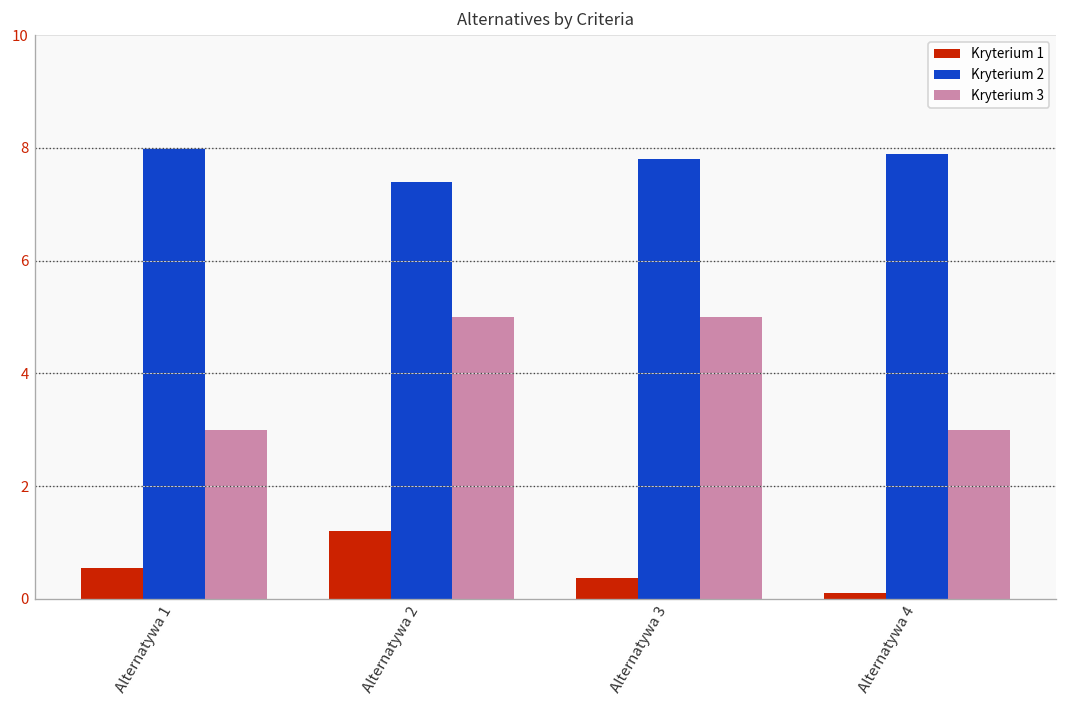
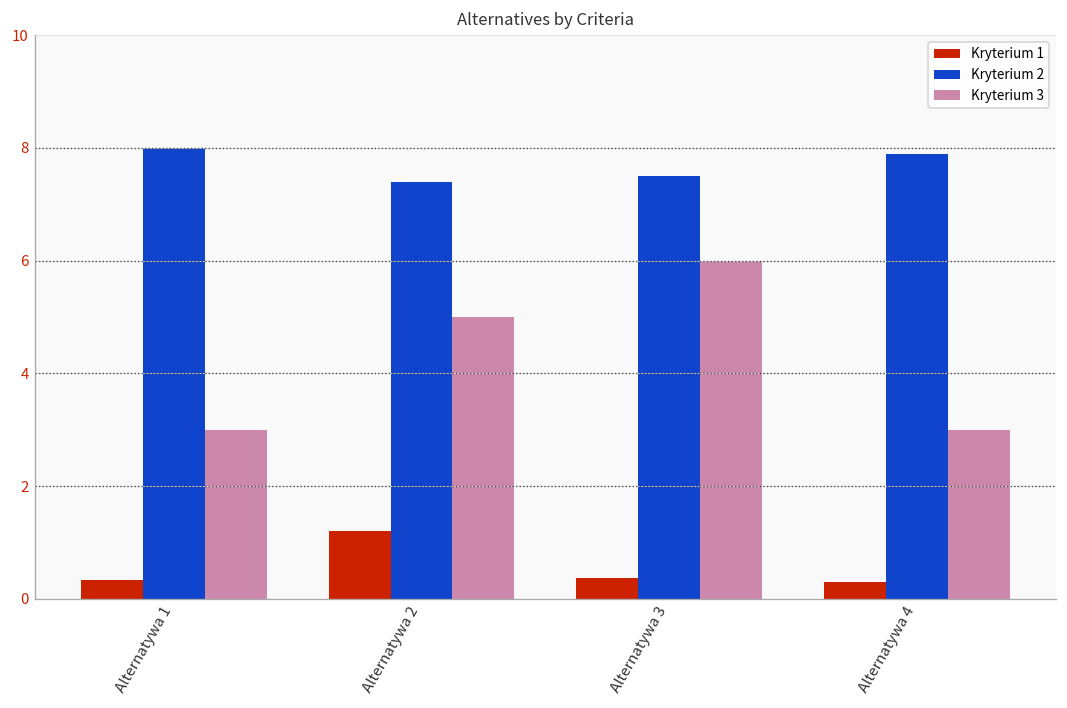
Kryterium 1, Alternatywa 1: 0.6 -> 0.3
Kryterium 2, Alternatywa 3: 7.8 -> 7.5
Kryterium 3, Alternatywa 3: 5 -> 6
Kryterium 1, Alternatywa 4: 0.1 -> 0.3
